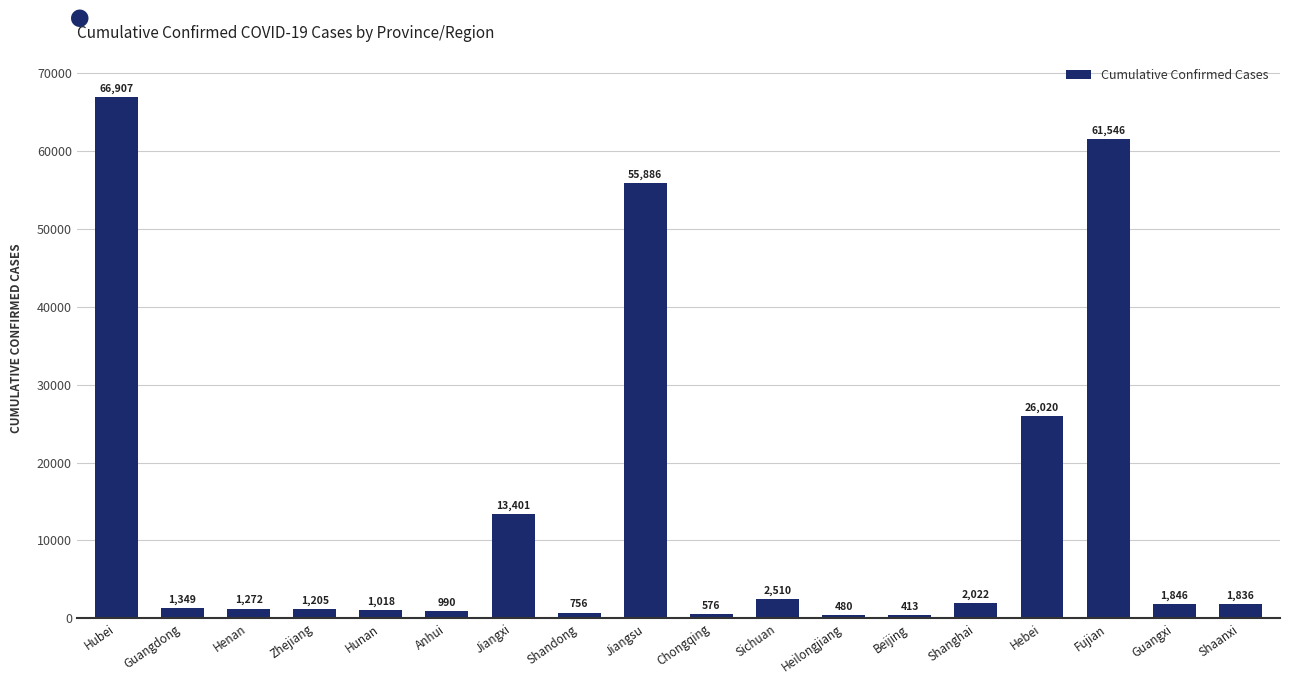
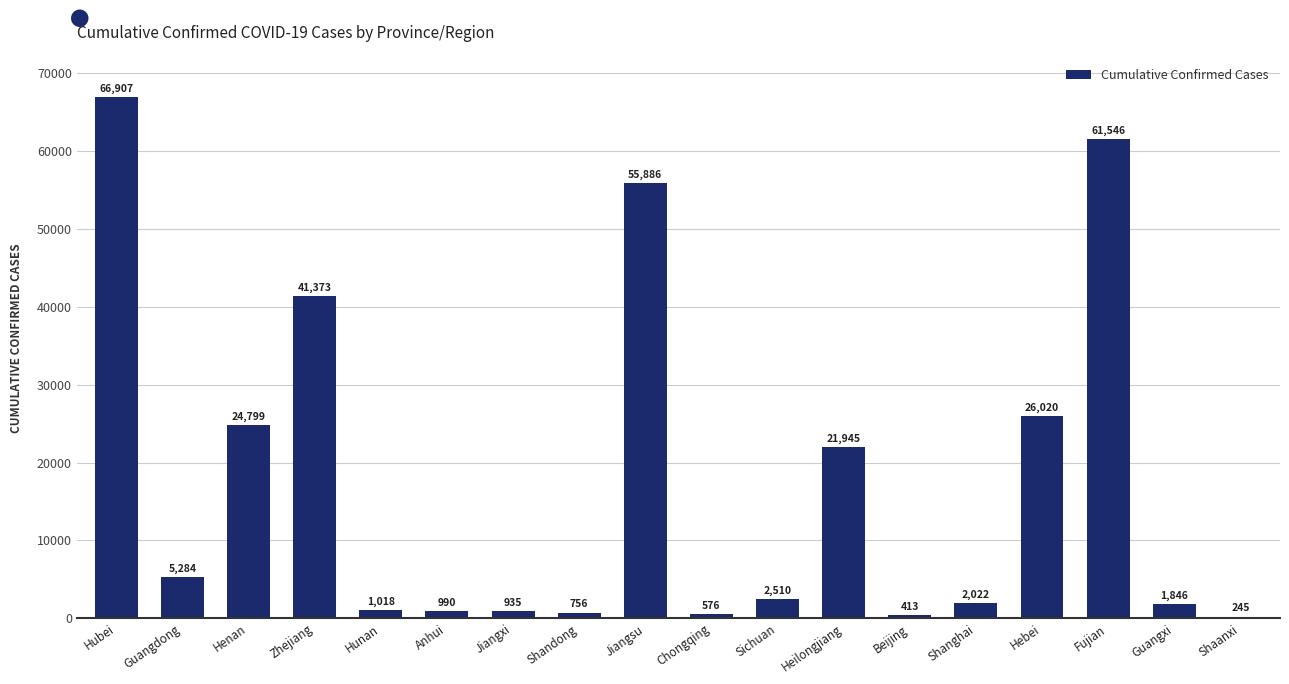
Guangdong: 1,349 -> 5,284
Henan: 1,272 -> 24,799
Zhejiang: 1,205 -> 41,373
Jiangxi: 13,401 -> 935
Heilongjiang: 480 -> 21,945
Shaanxi: 1,836 -> 245
